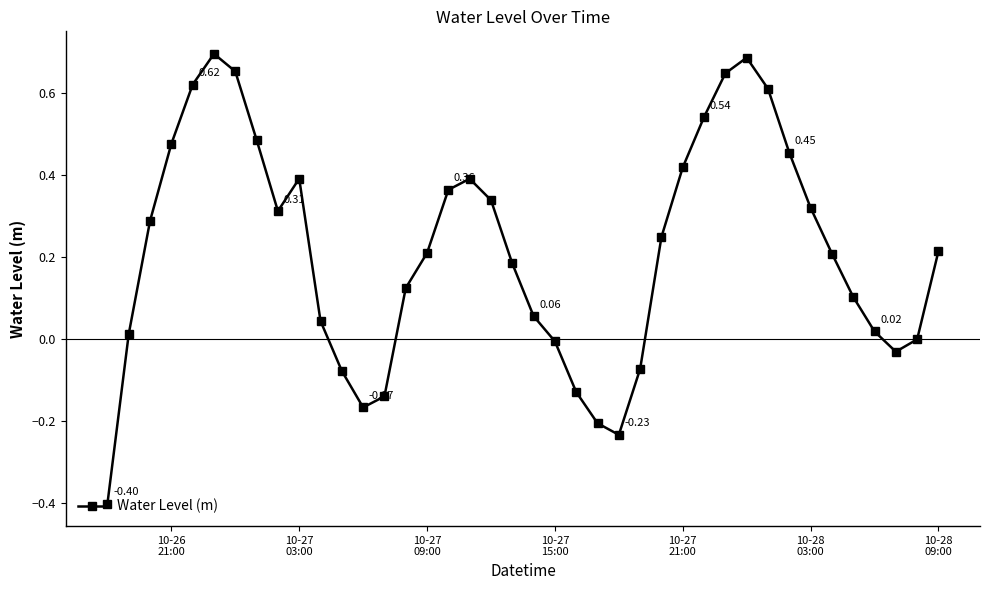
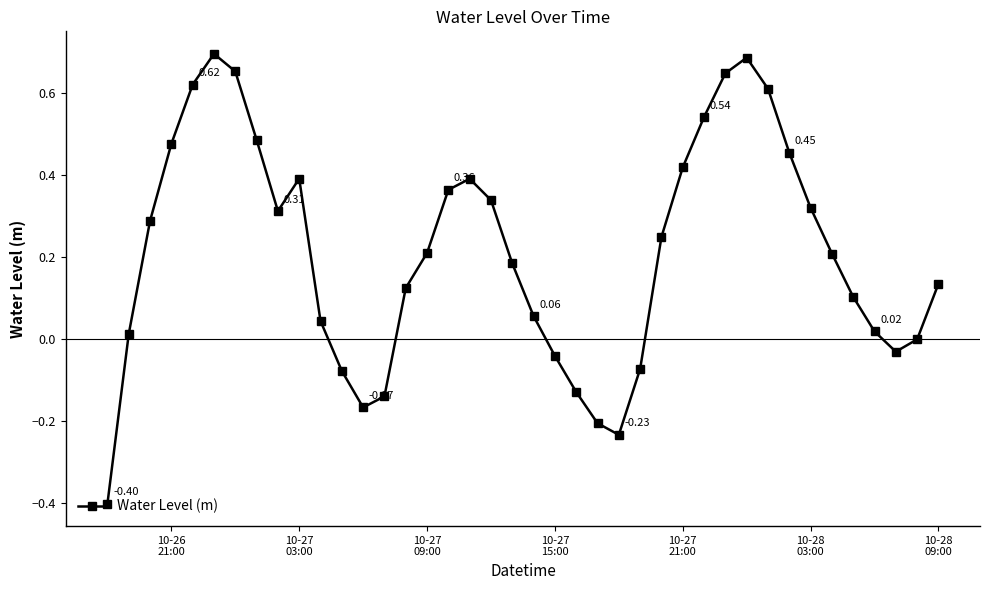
10-27 15:00: -0.01 -> -0.04
10-28 09:00: 0.21 -> 0.13
